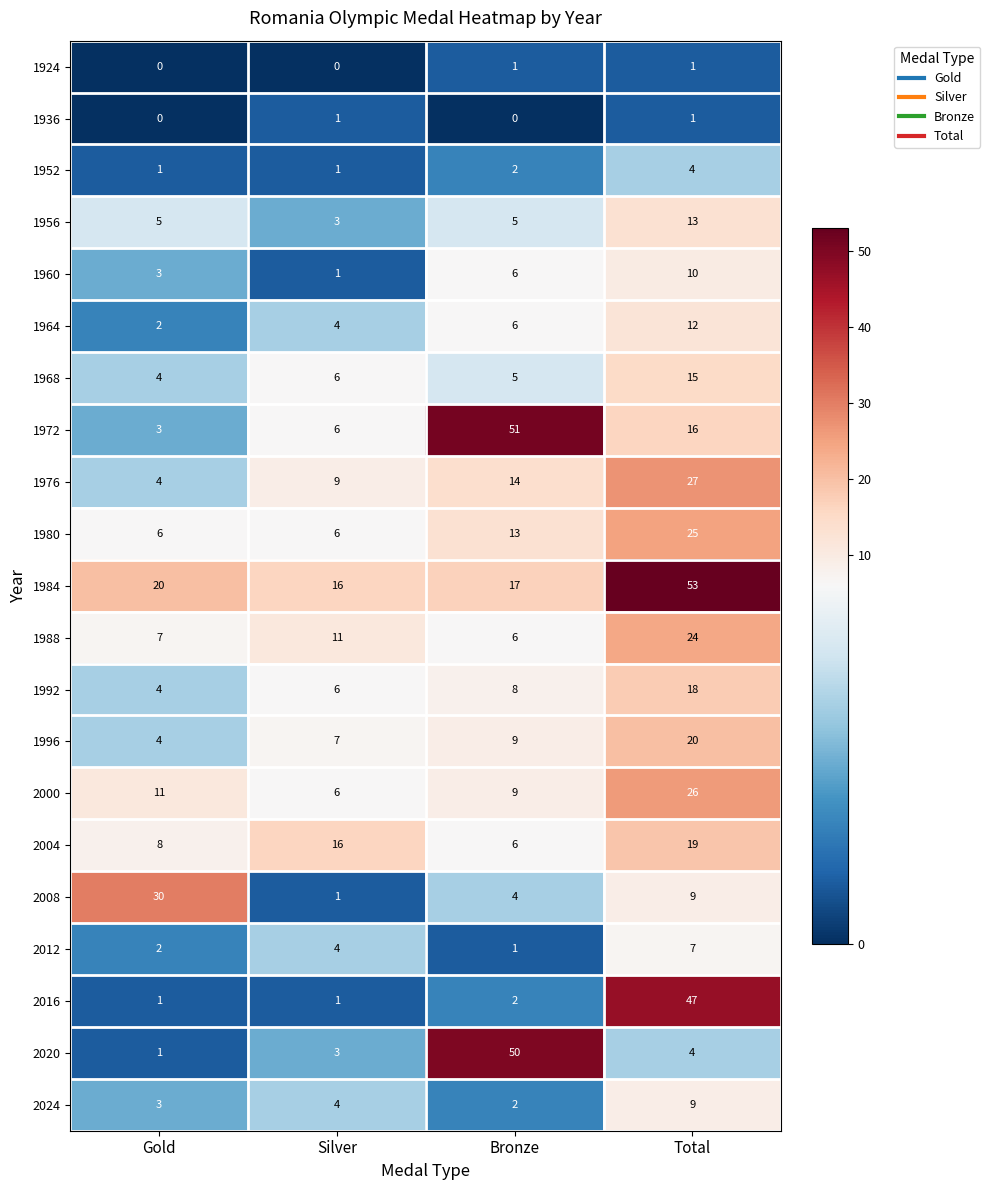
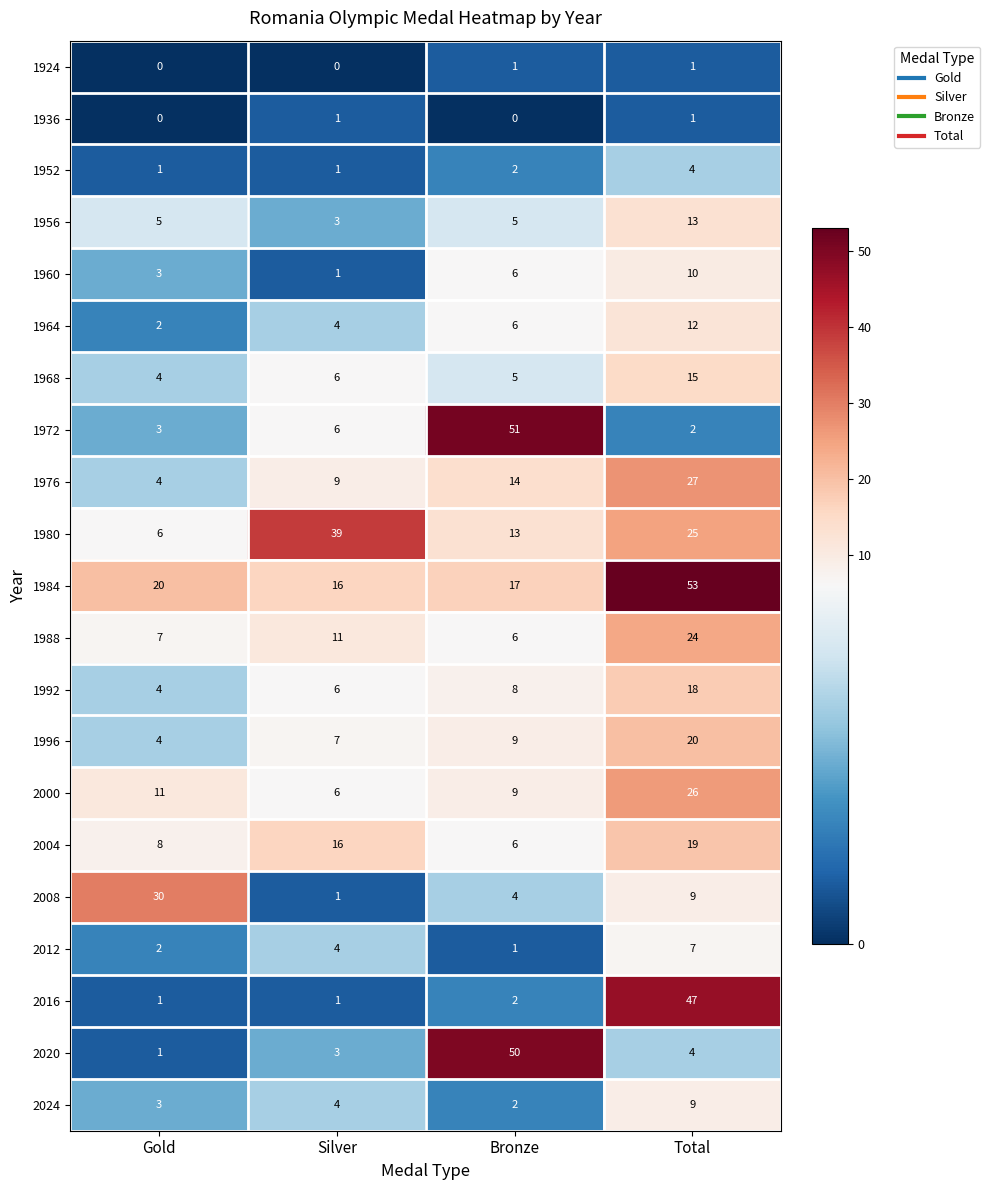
1972, Total: 16 -> 2
1980, Silver: 6 -> 39
